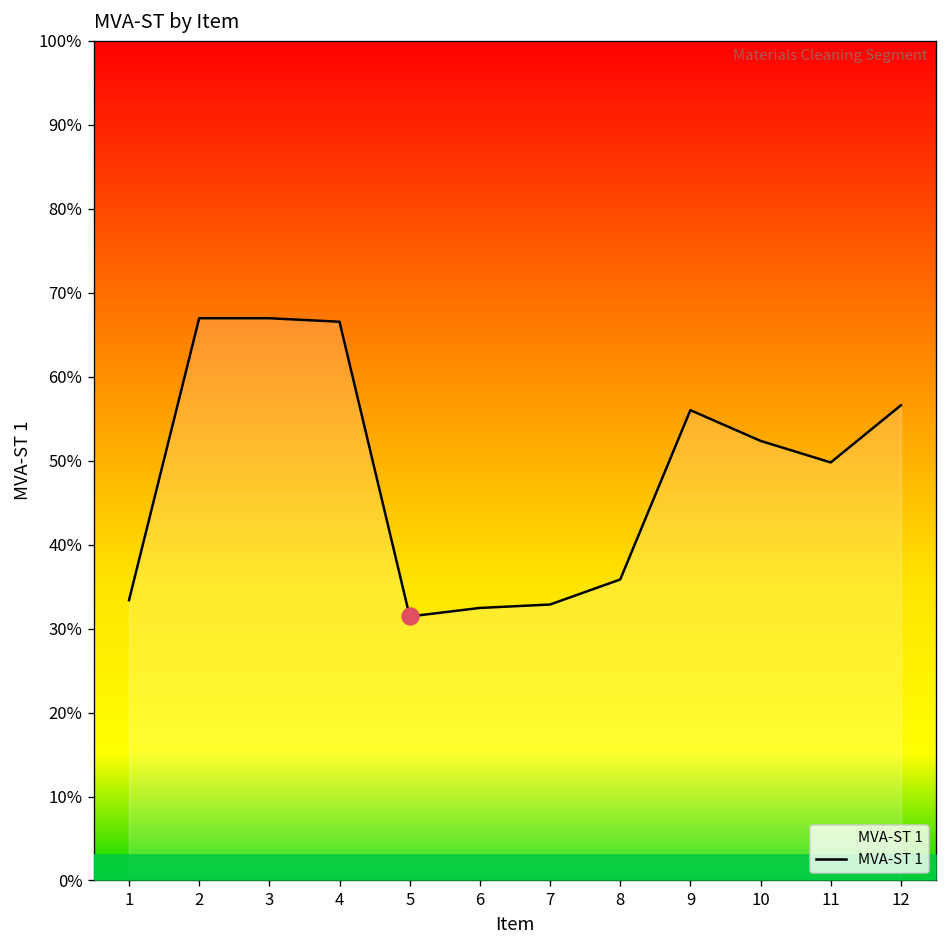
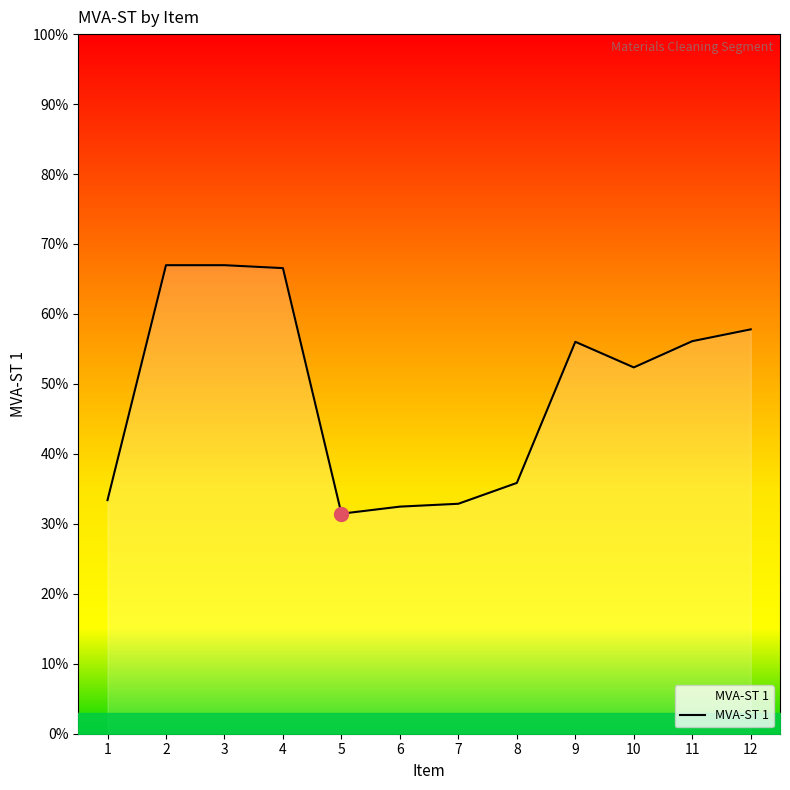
MVA-ST 1, 11: 50% -> 56%
MVA-ST 1, 12: 57% -> 58%
